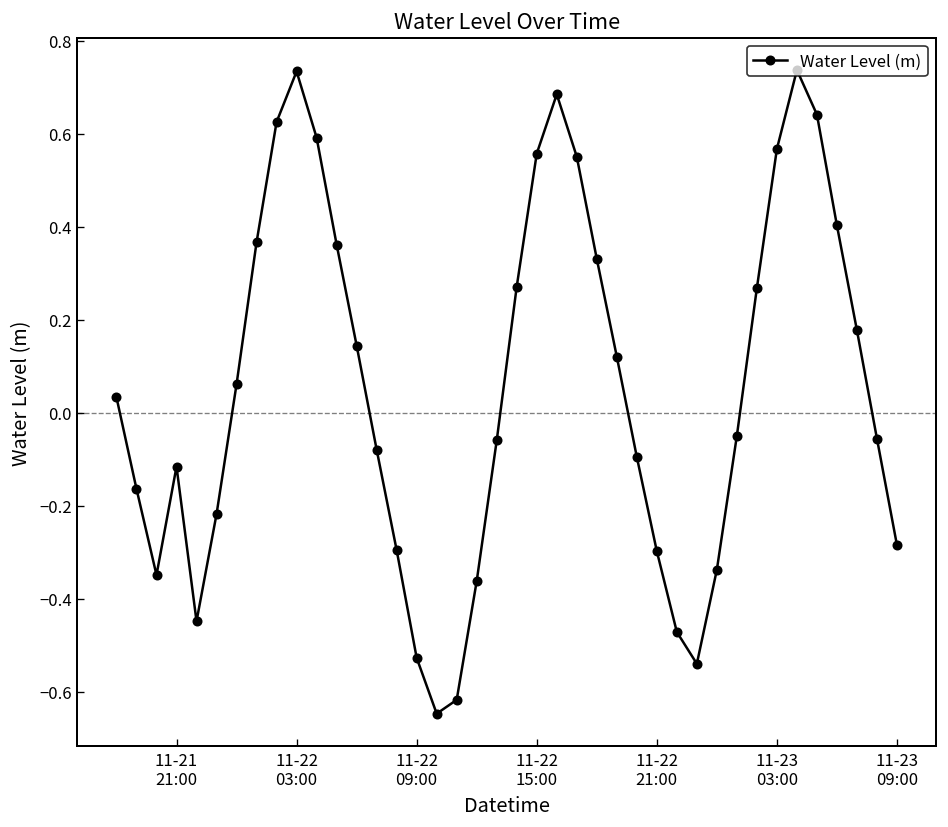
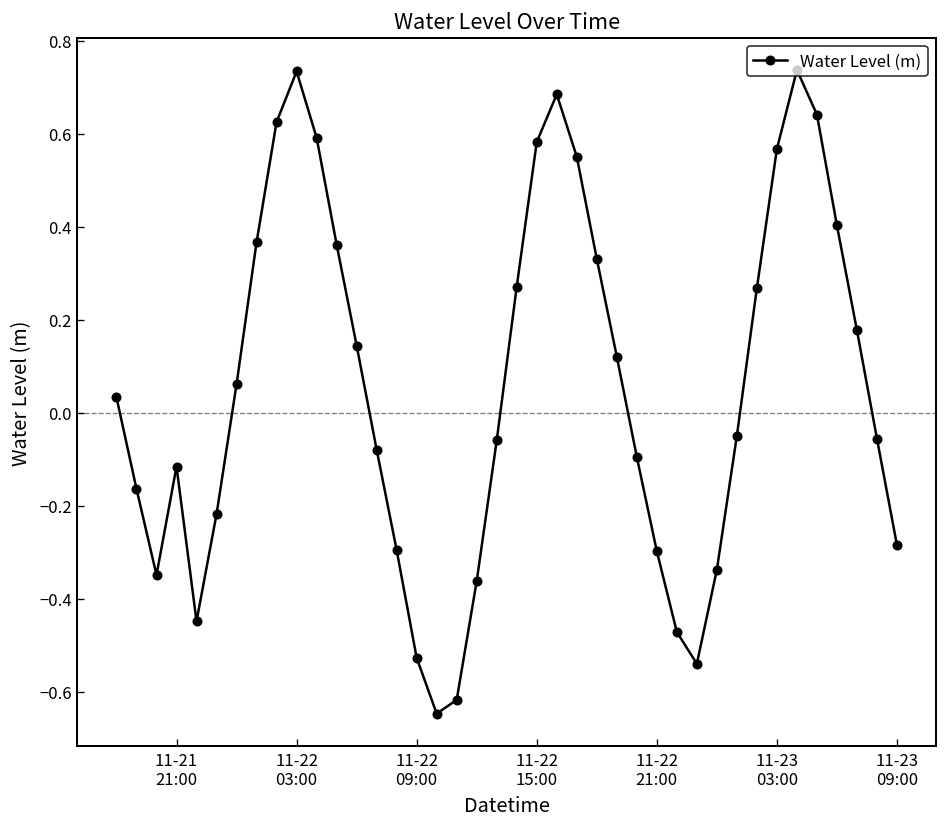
11-22 15:00: 0.56 -> 0.58
